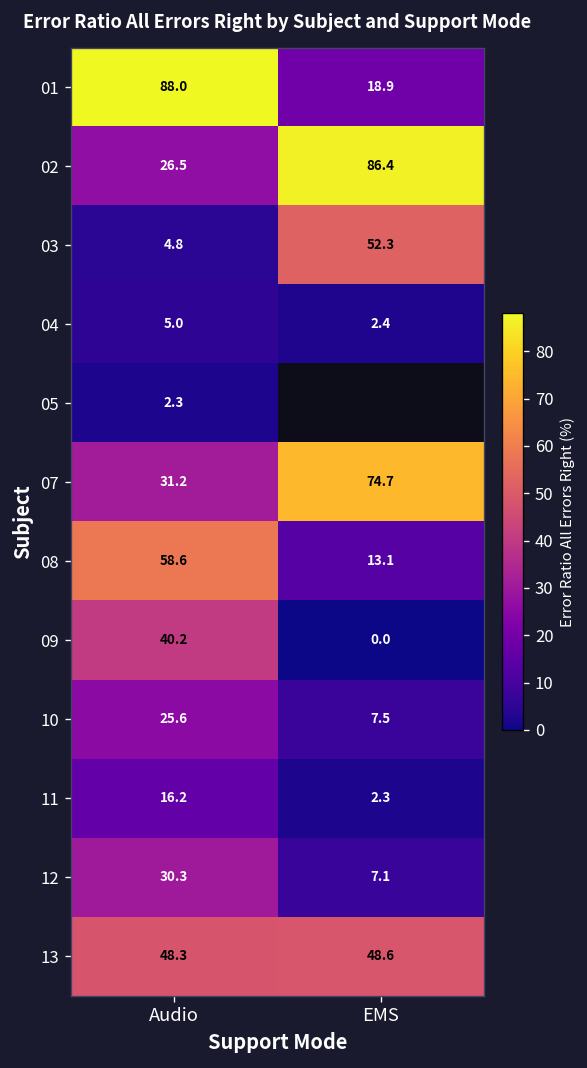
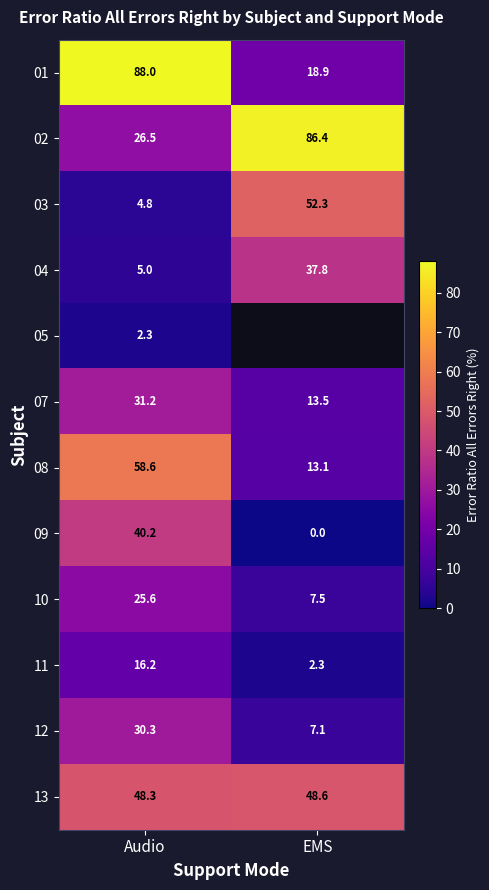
04, EMS: 2.4 -> 37.8
07, EMS: 74.7 -> 13.5
